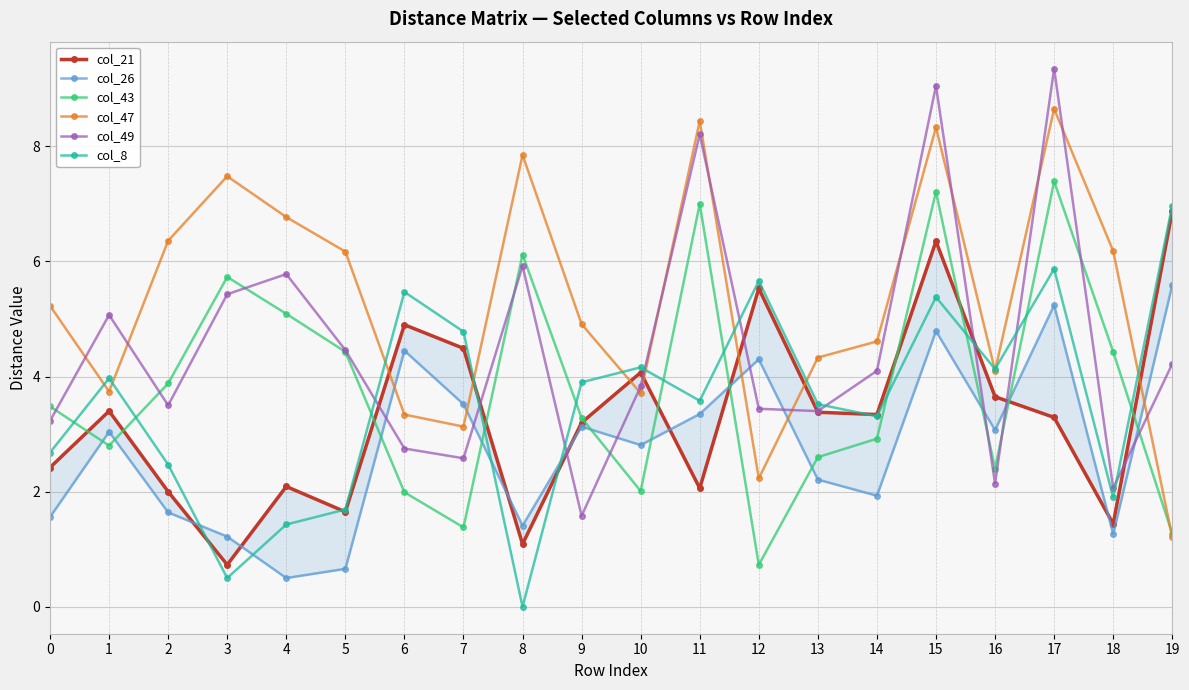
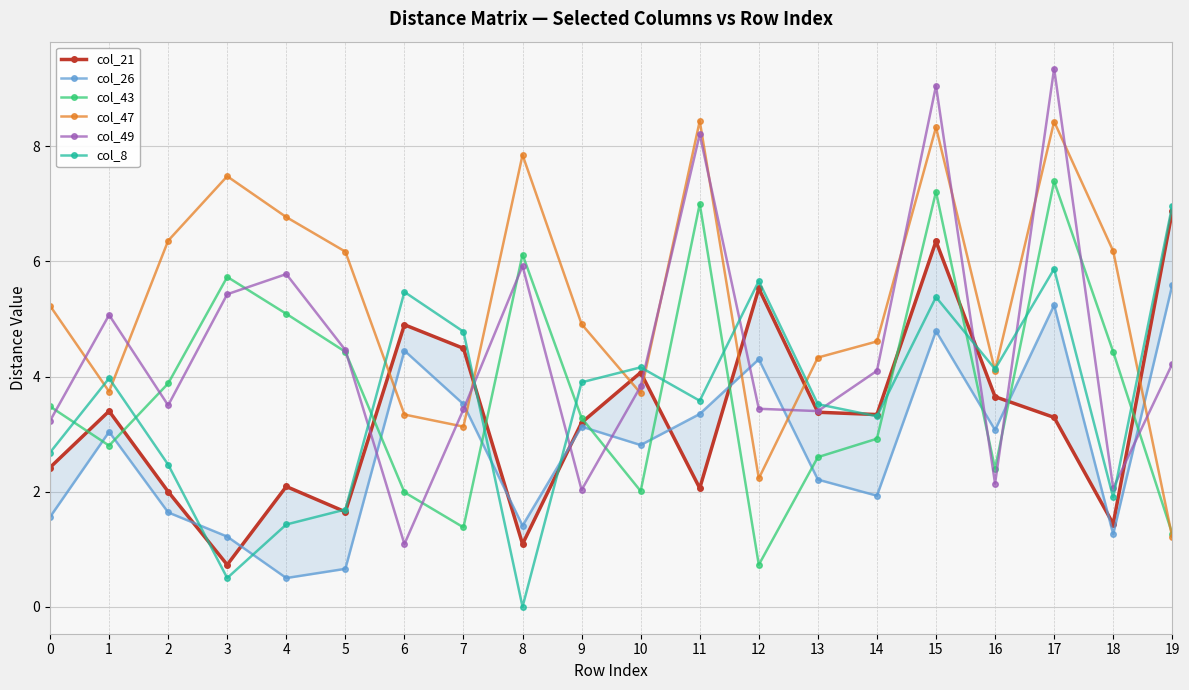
col_49, 6: 2.8 -> 1.1
col_49, 7: 2.6 -> 3.4
col_49, 9: 1.6 -> 2.0
col_47, 17: 8.7 -> 8.4
